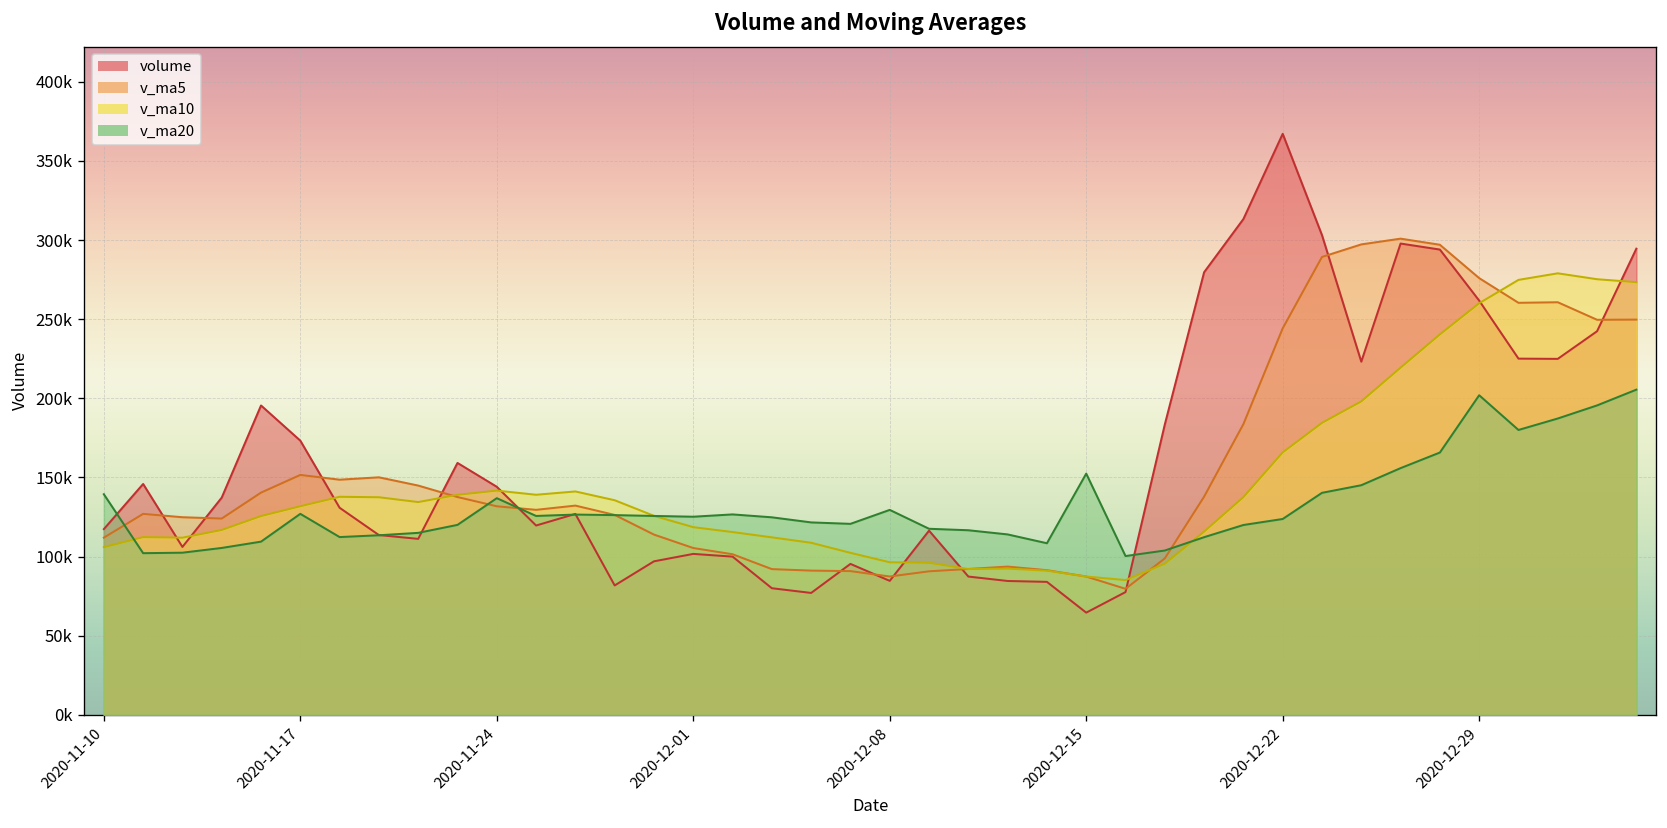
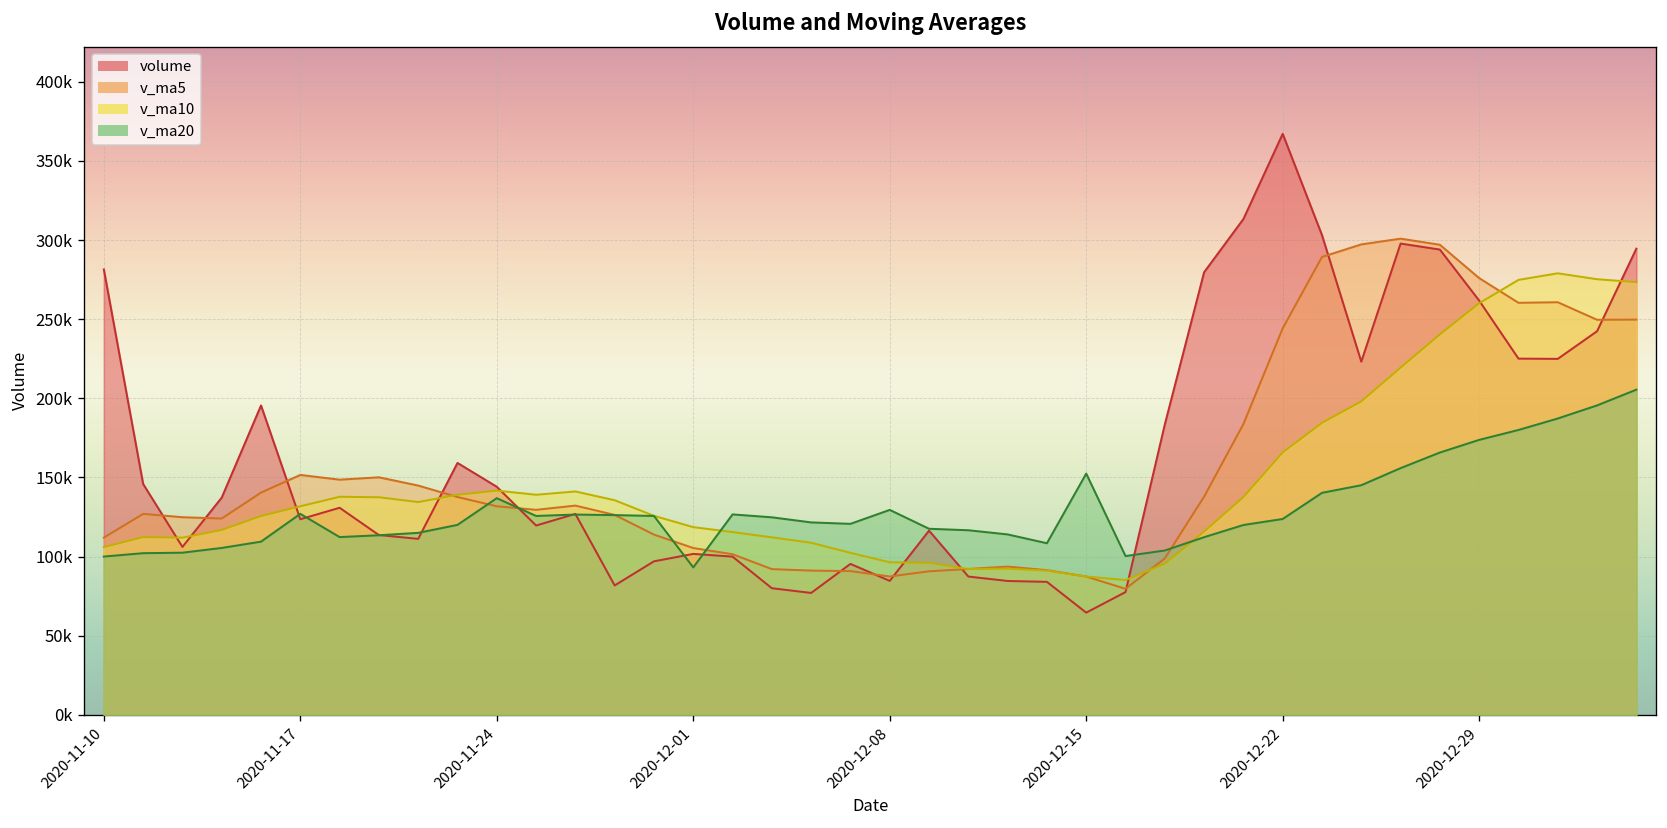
volume, 2020-11-10: 117000 -> 281000
v_ma20, 2020-11-10: 139000 -> 100000
volume, 2020-11-17: 173000 -> 124000
v_ma20, 2020-12-01: 125000 -> 93000
v_ma20, 2020-12-29: 202000 -> 174000
